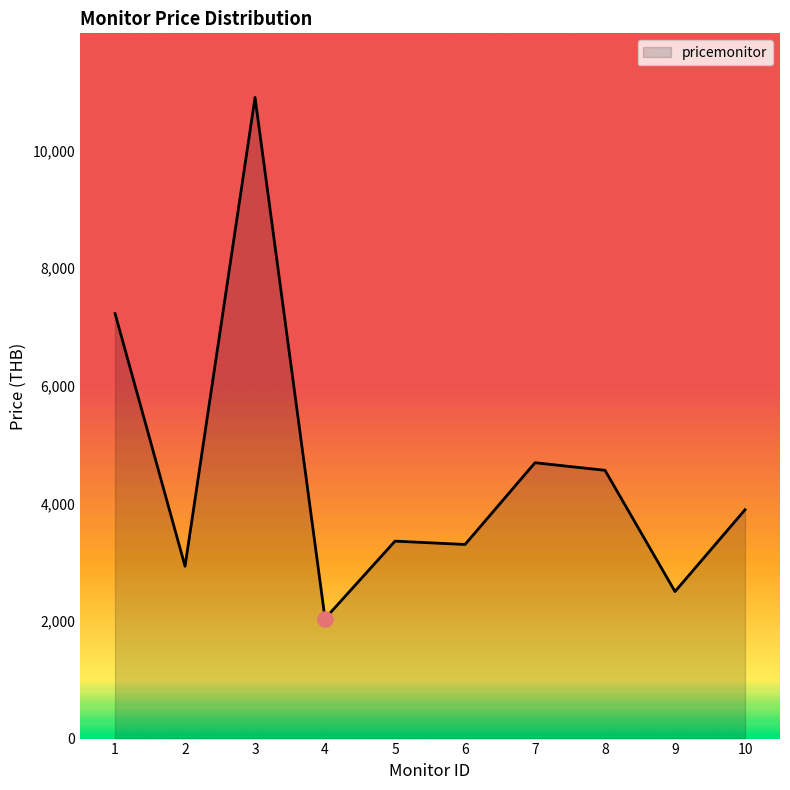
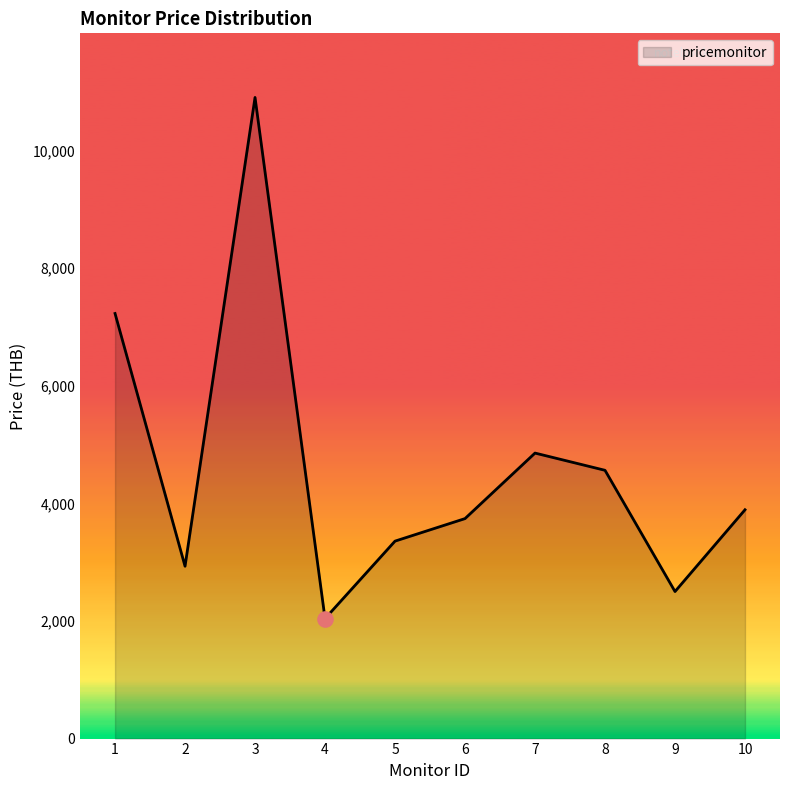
pricemonitor, 6: 3,300 -> 3,700
pricemonitor, 7: 4,700 -> 4,900
